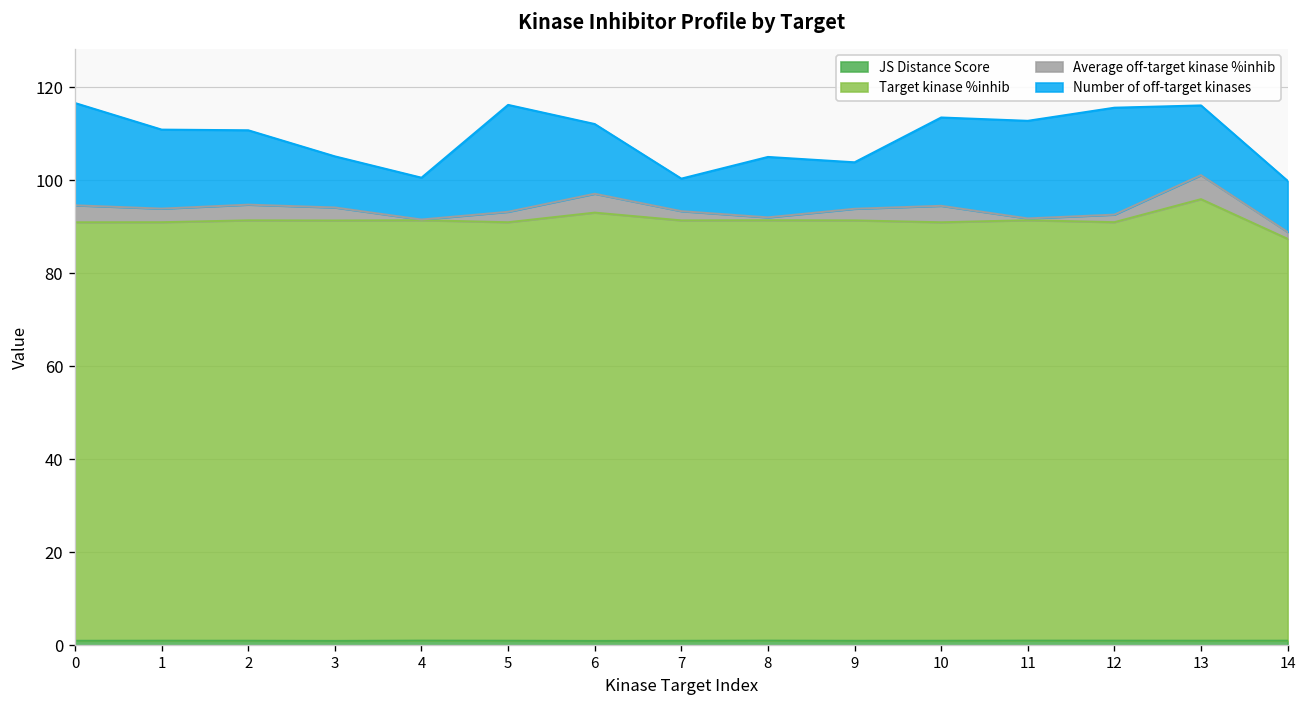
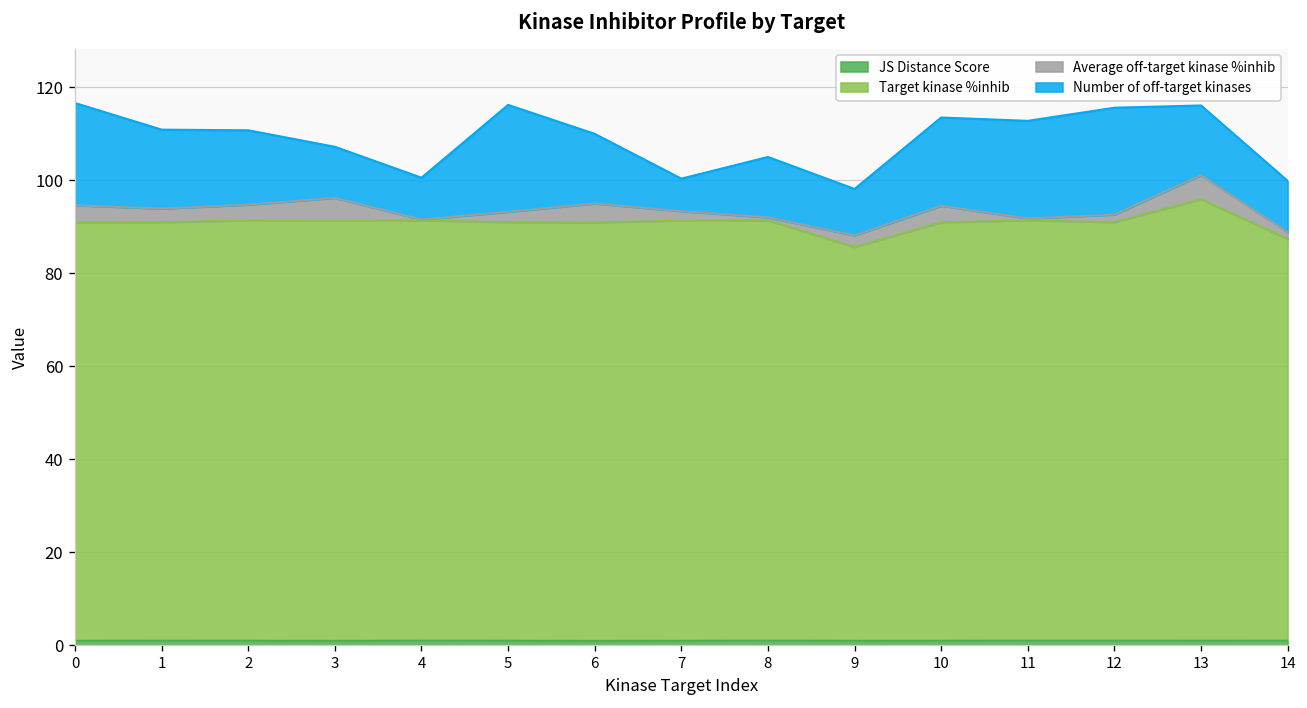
Average off-target kinase %inhib, 3: 3 -> 5
Target kinase %inhib, 6: 92 -> 90
Target kinase %inhib, 9: 90 -> 85
